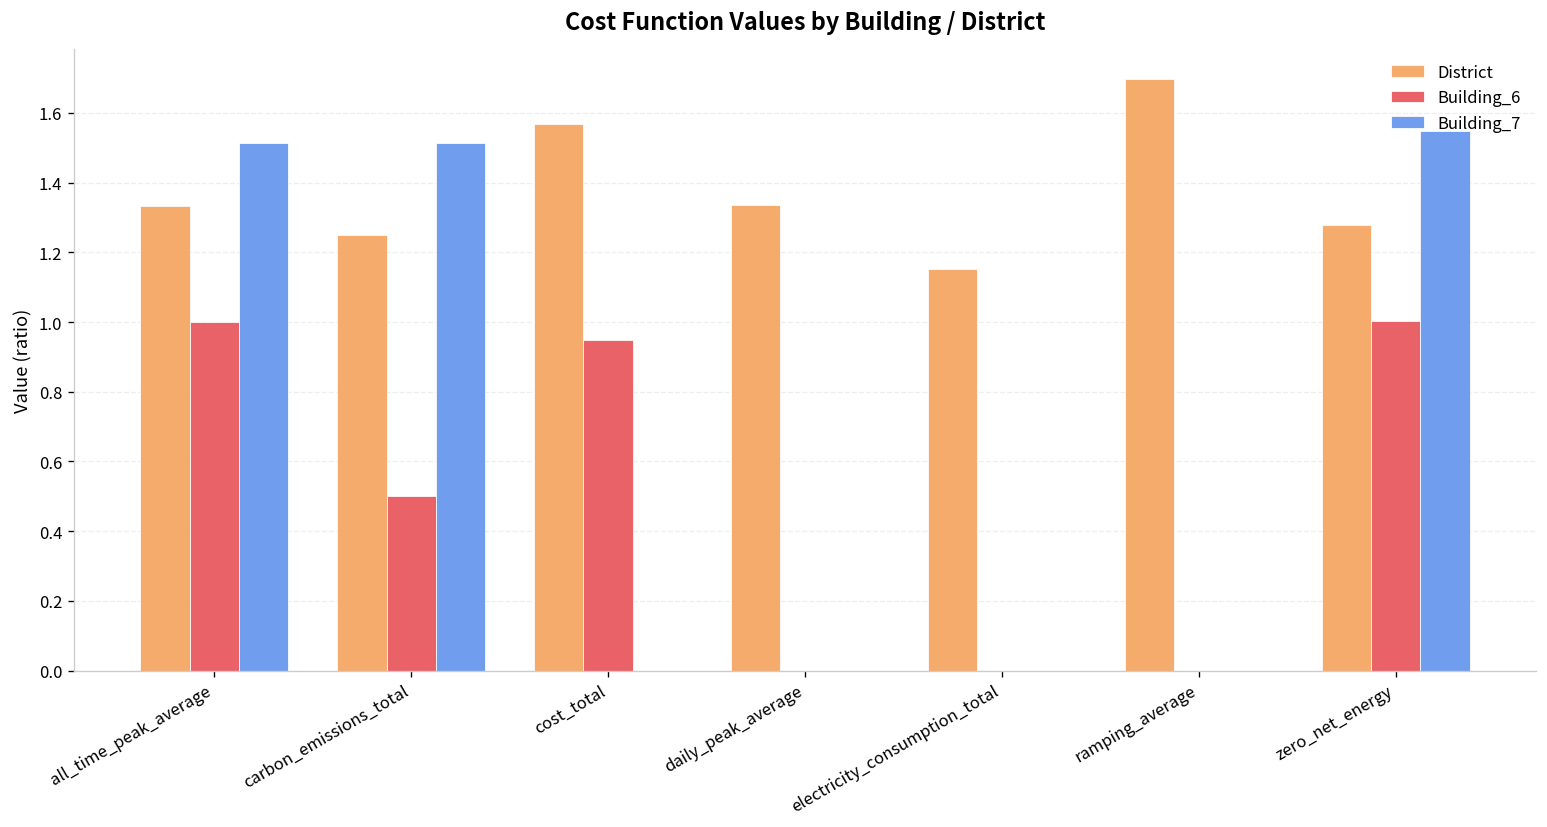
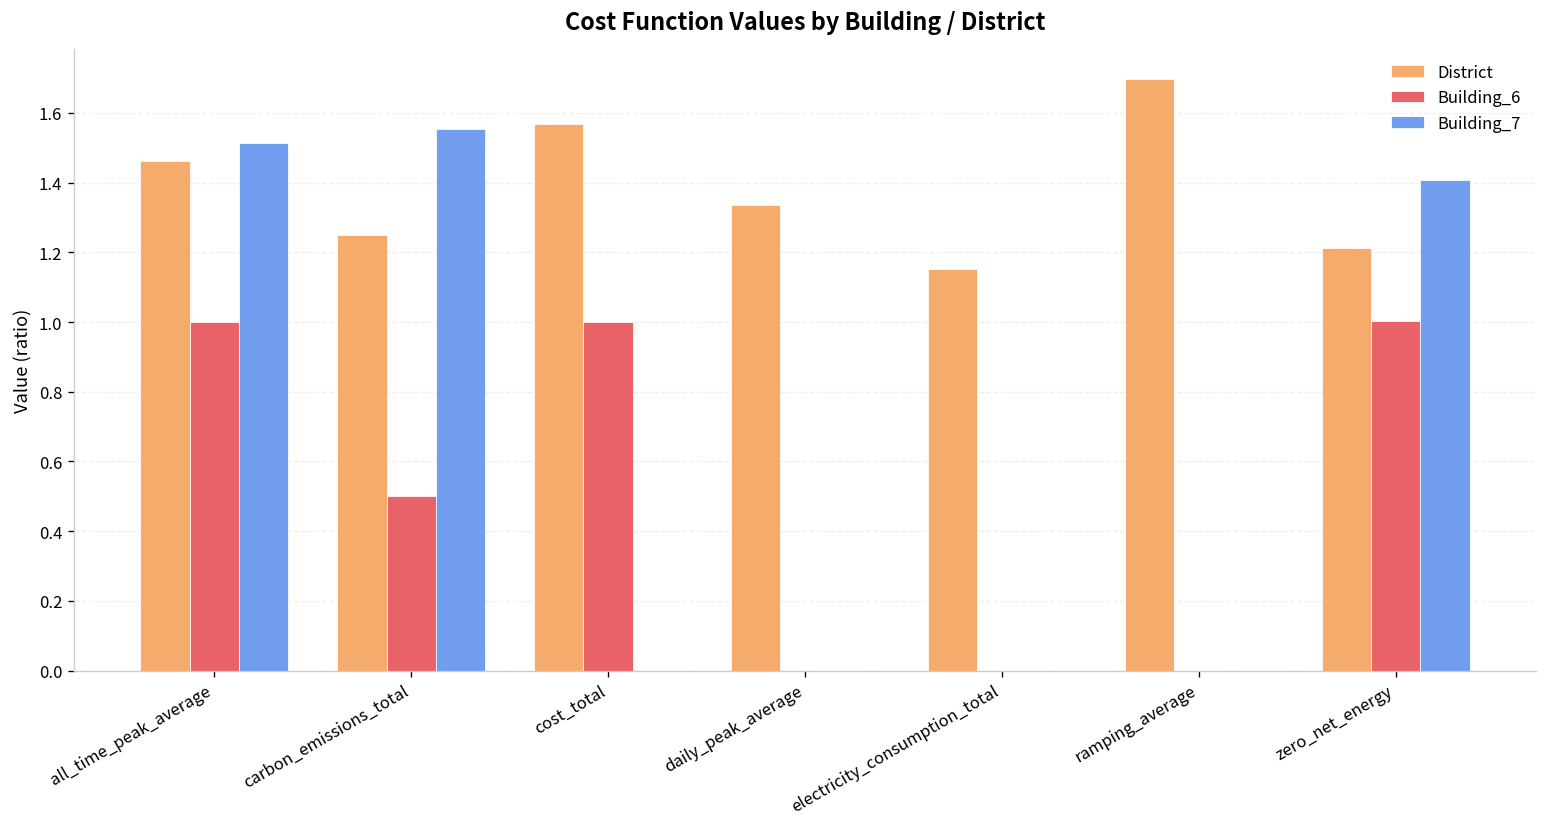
District, all_time_peak_average: 1.33 -> 1.46
Building_7, carbon_emissions_total: 1.51 -> 1.55
Building_6, cost_total: 0.95 -> 1.00
District, zero_net_energy: 1.28 -> 1.21
Building_7, zero_net_energy: 1.55 -> 1.41
